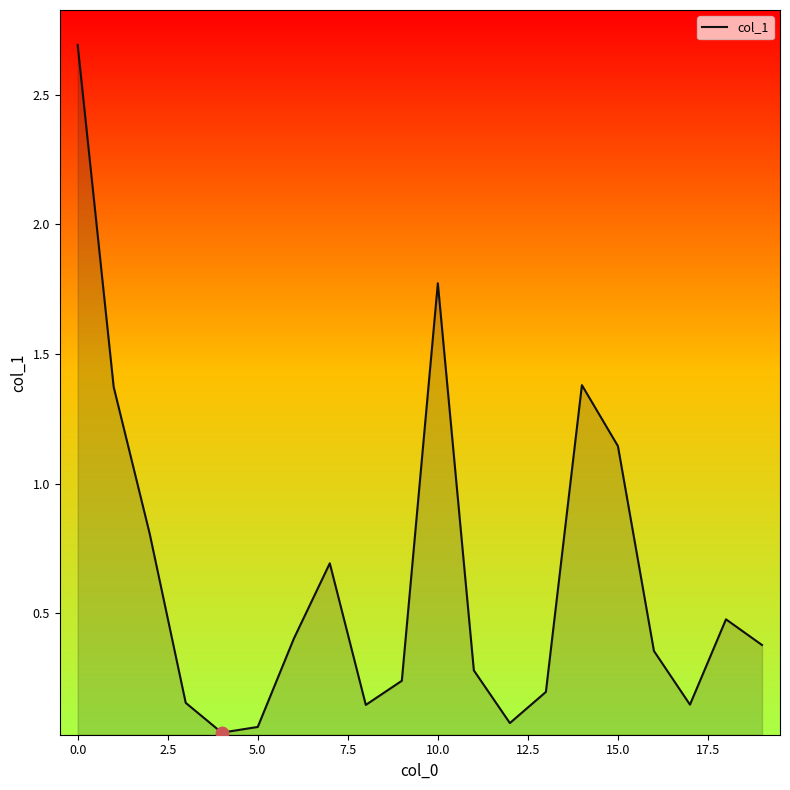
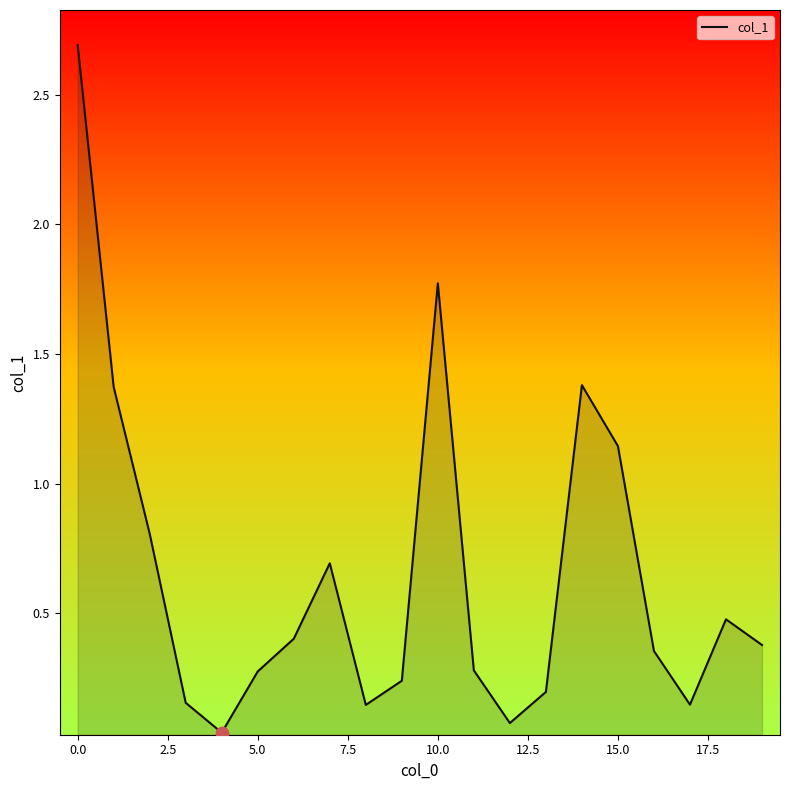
col_1, 5.0: 0.06 -> 0.28
